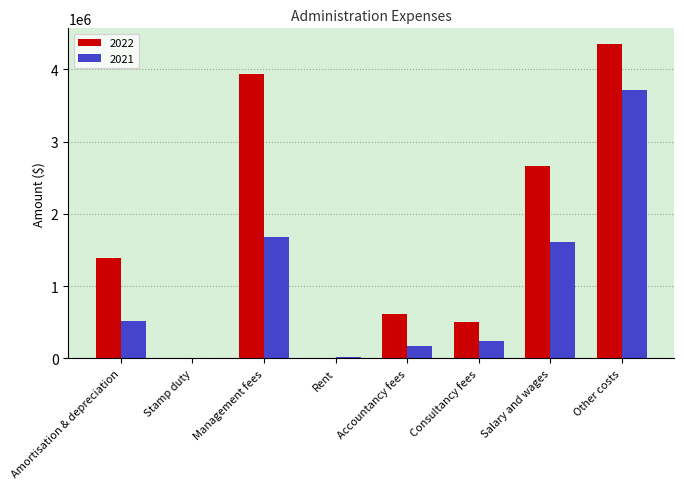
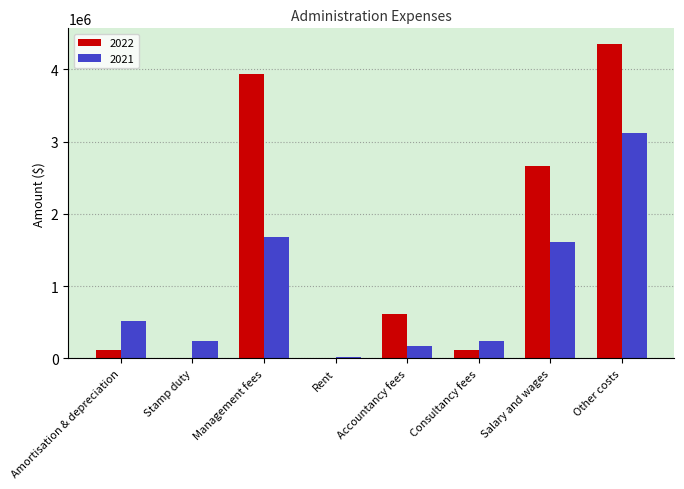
2022, Amortisation & depreciation: 1400000 -> 100000
2021, Stamp duty: 0 -> 200000
2022, Consultancy fees: 500000 -> 100000
2021, Other costs: 3700000 -> 3100000
